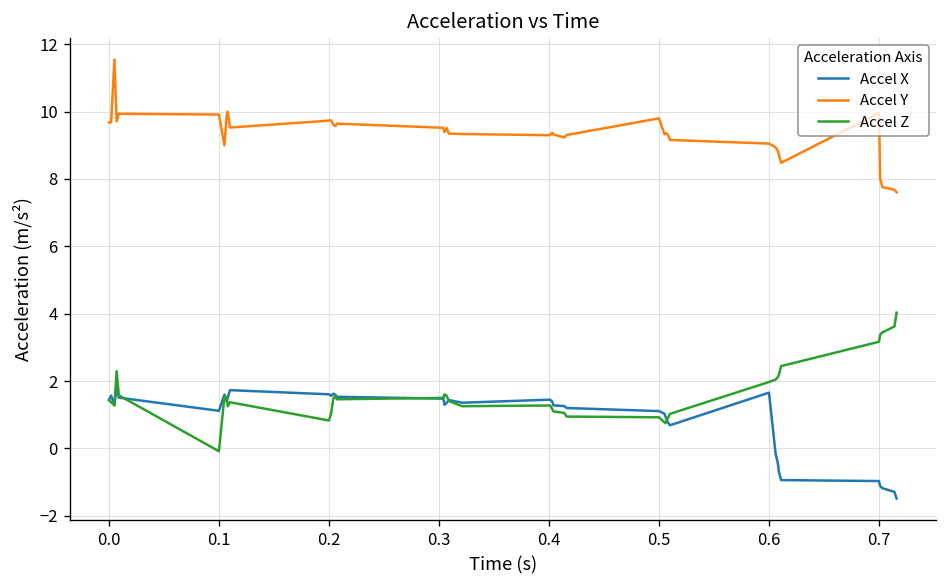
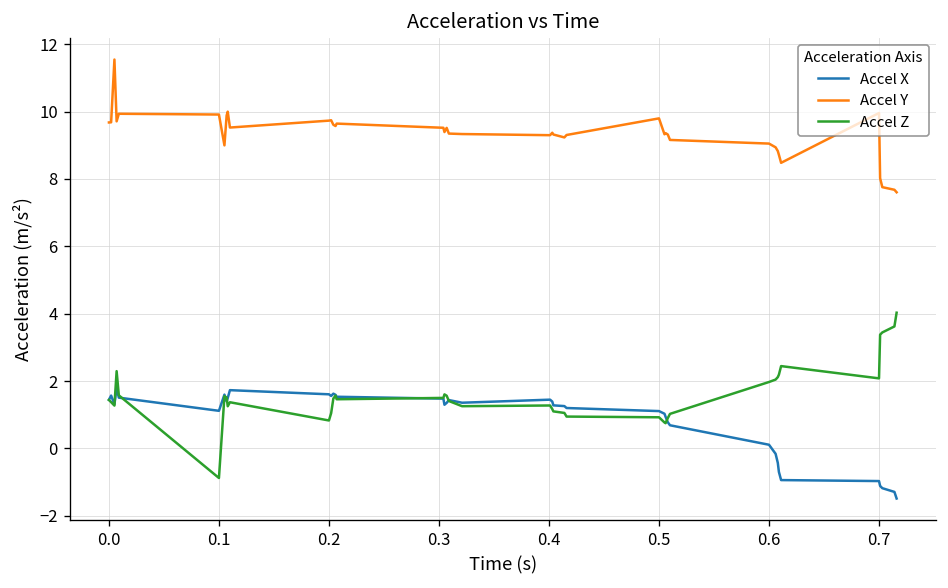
Accel Z, 0.1: -0.1 -> -0.9
Accel X, 0.6: 1.7 -> 0.1
Accel Z, 0.7: 3.2 -> 2.1
